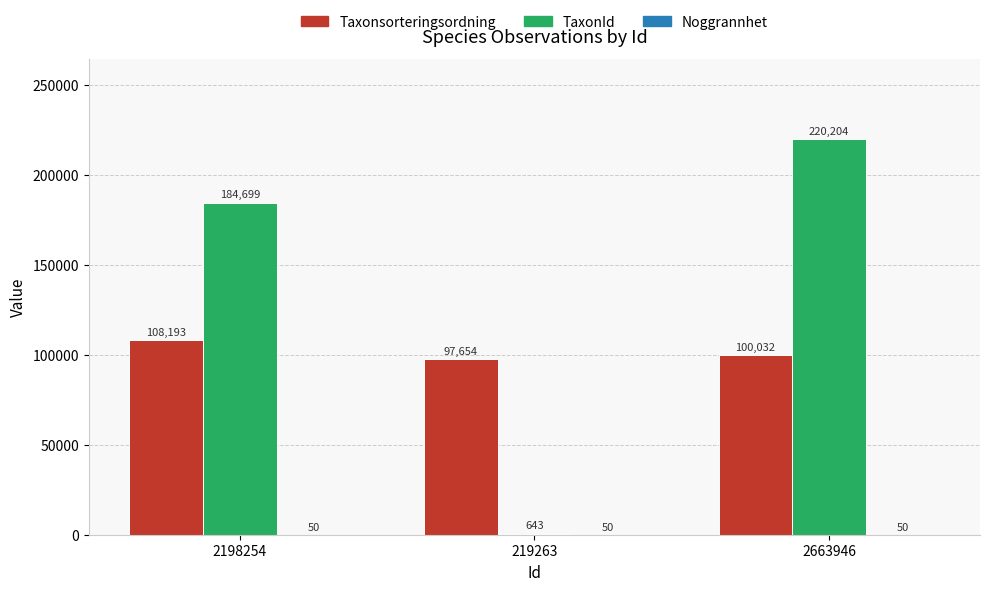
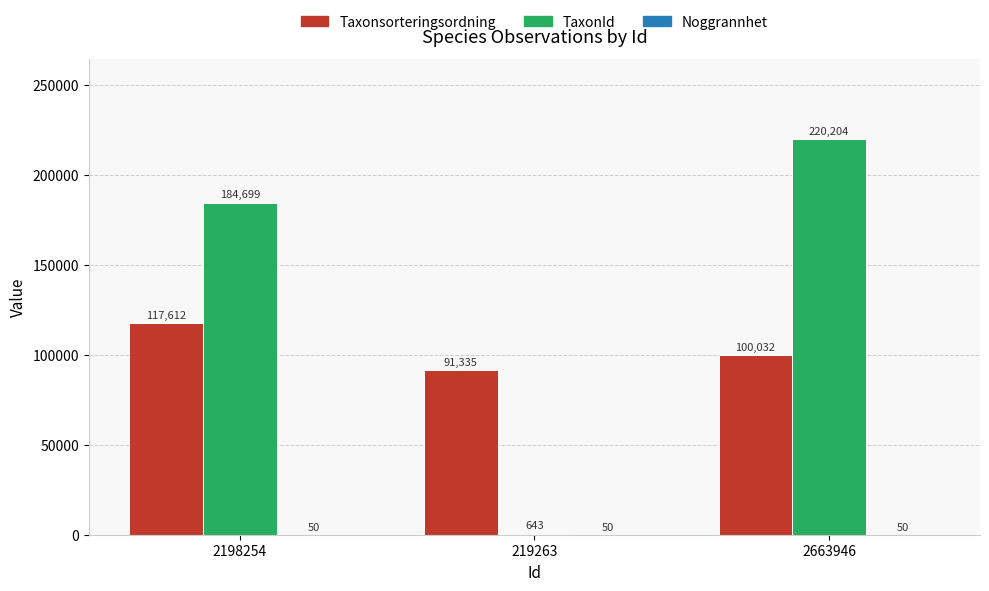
Taxonsorteringsordning, 2198254: 108,193 -> 117,612
Taxonsorteringsordning, 219263: 97,654 -> 91,335
